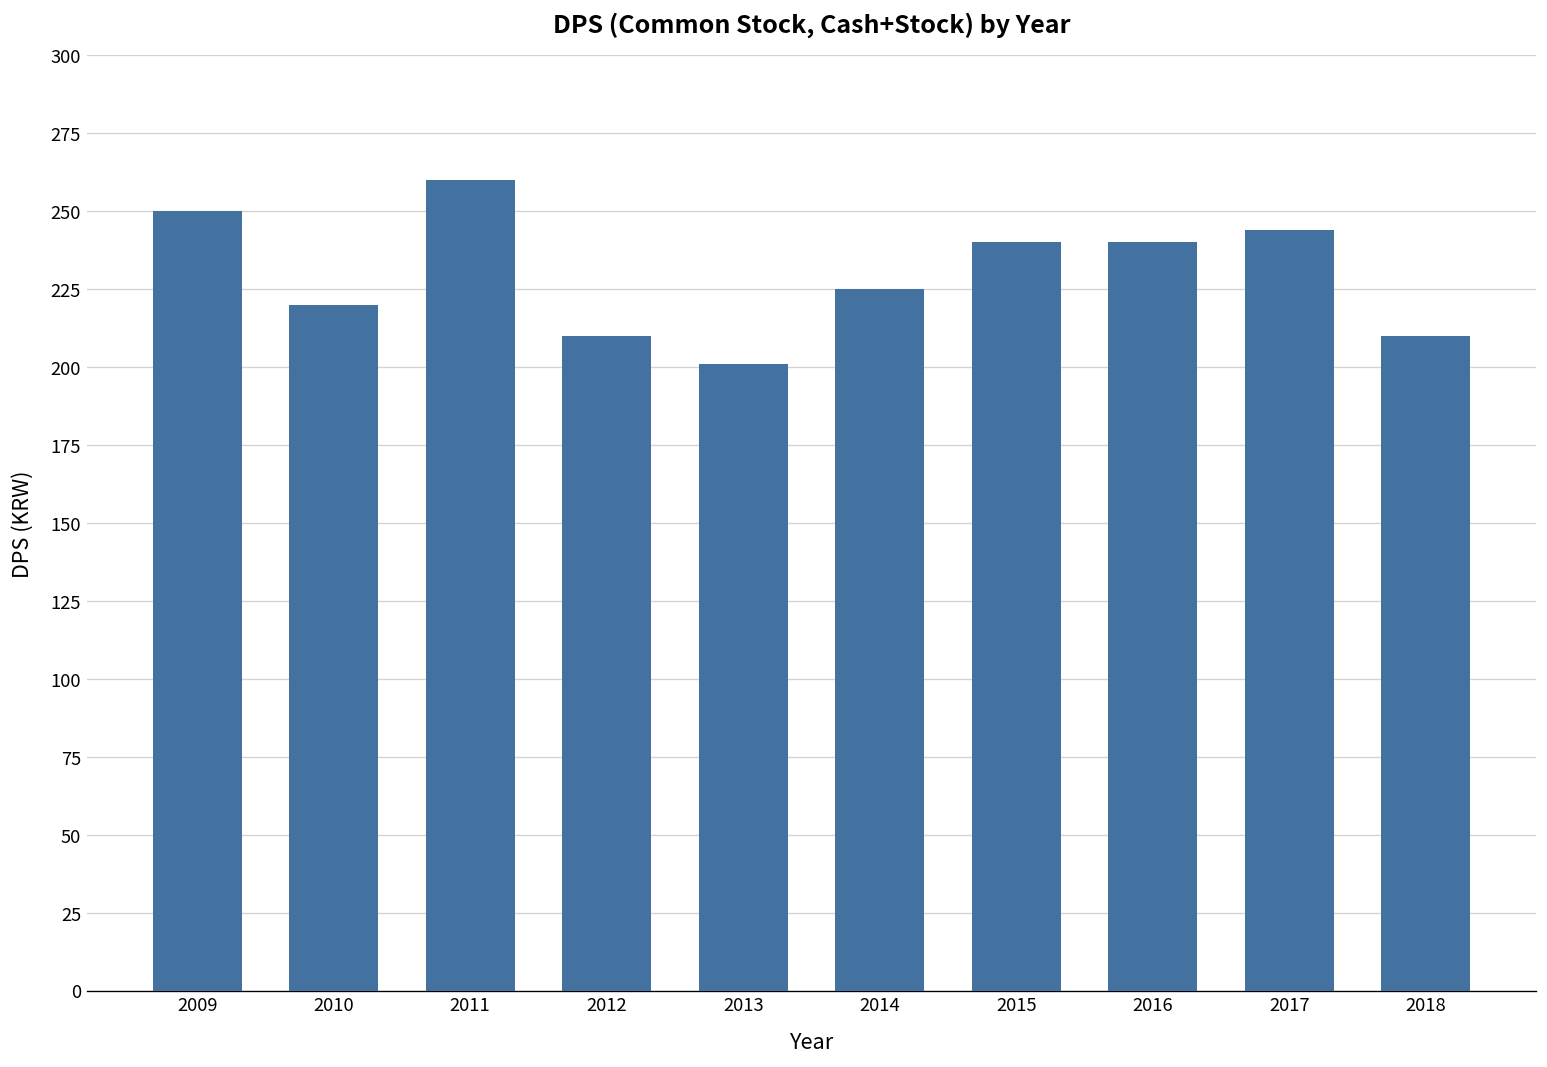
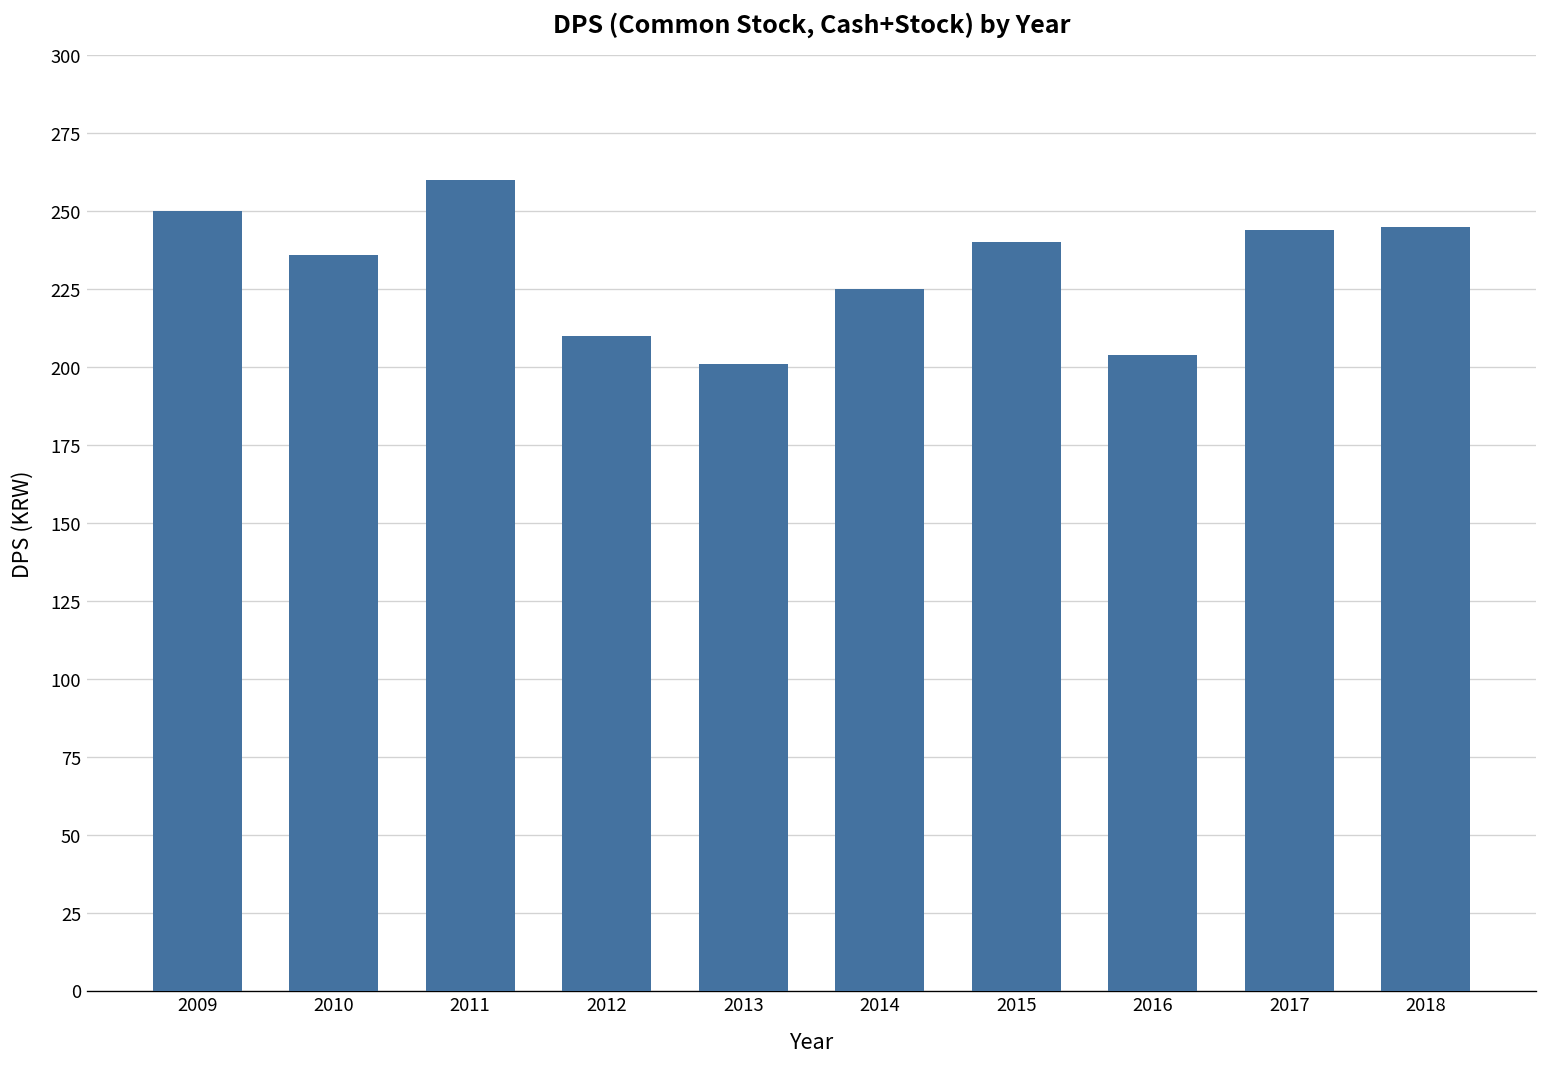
2010: 220 -> 236
2016: 240 -> 204
2018: 210 -> 245
